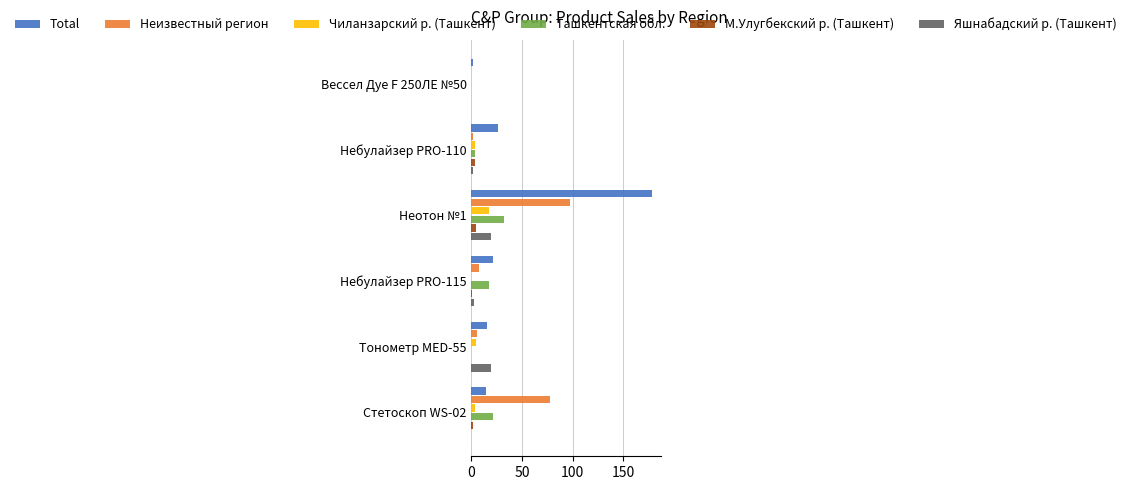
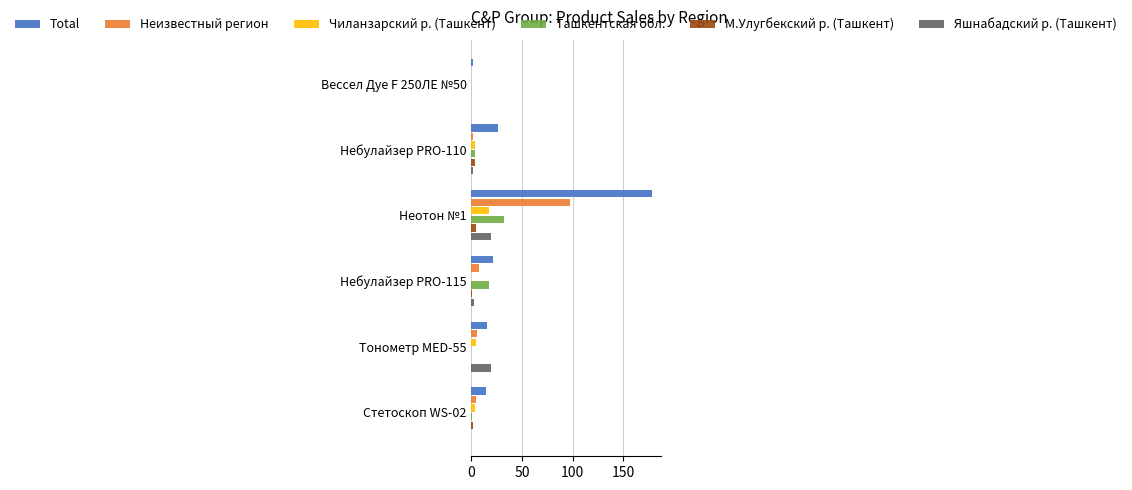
Неизвестный регион, Стетоскоп WS-02: 78 -> 5
Ташкентская обл., Стетоскоп WS-02: 21 -> 1
